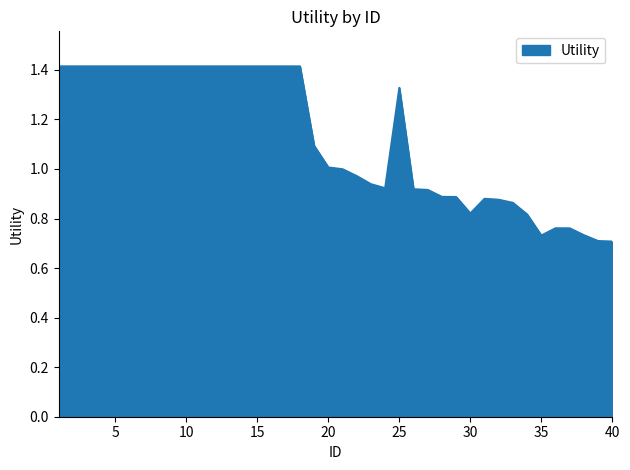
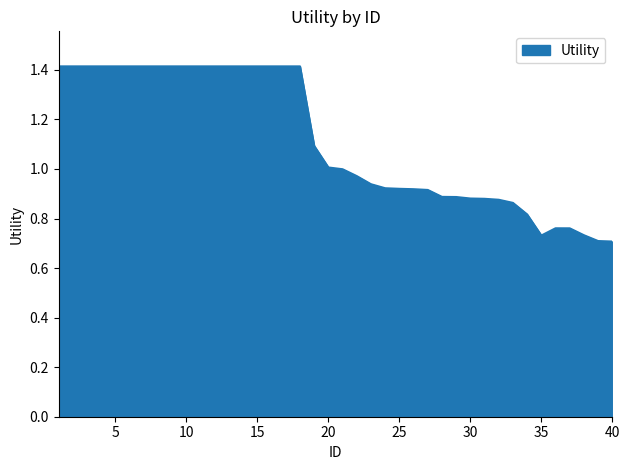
25: 1.33 -> 0.92
30: 0.82 -> 0.88
